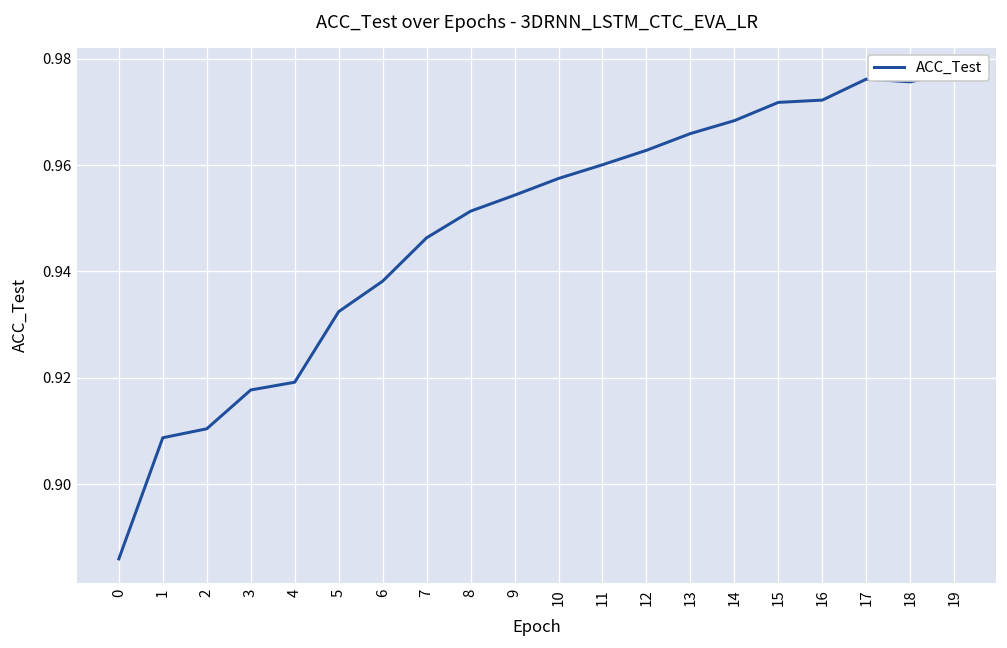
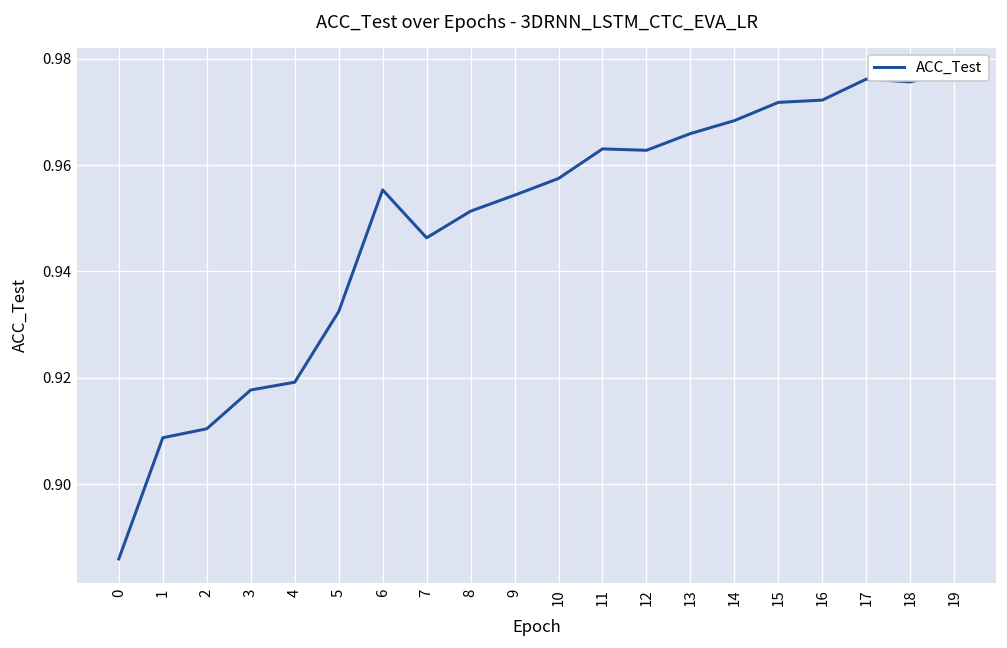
6: 0.938 -> 0.955
11: 0.960 -> 0.963
